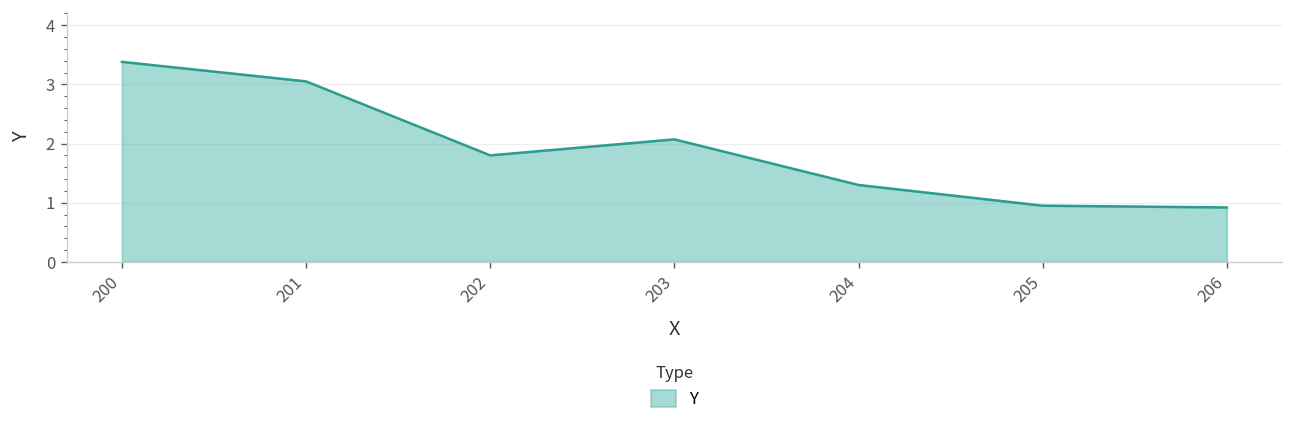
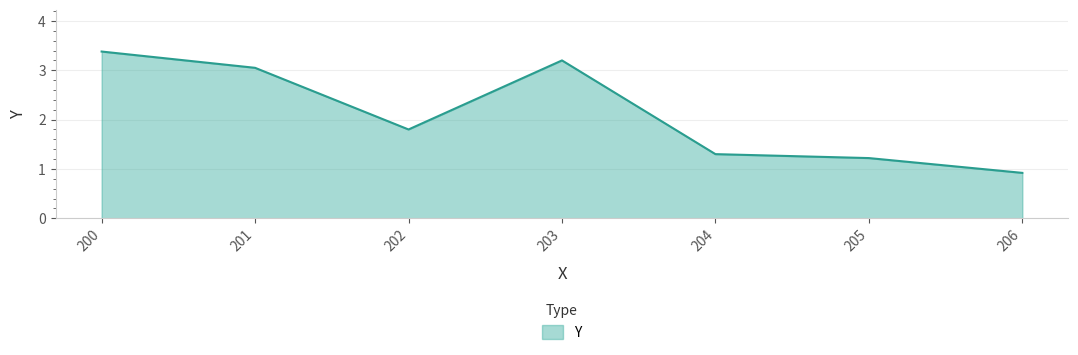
203: 2.1 -> 3.2
205: 1.0 -> 1.2
